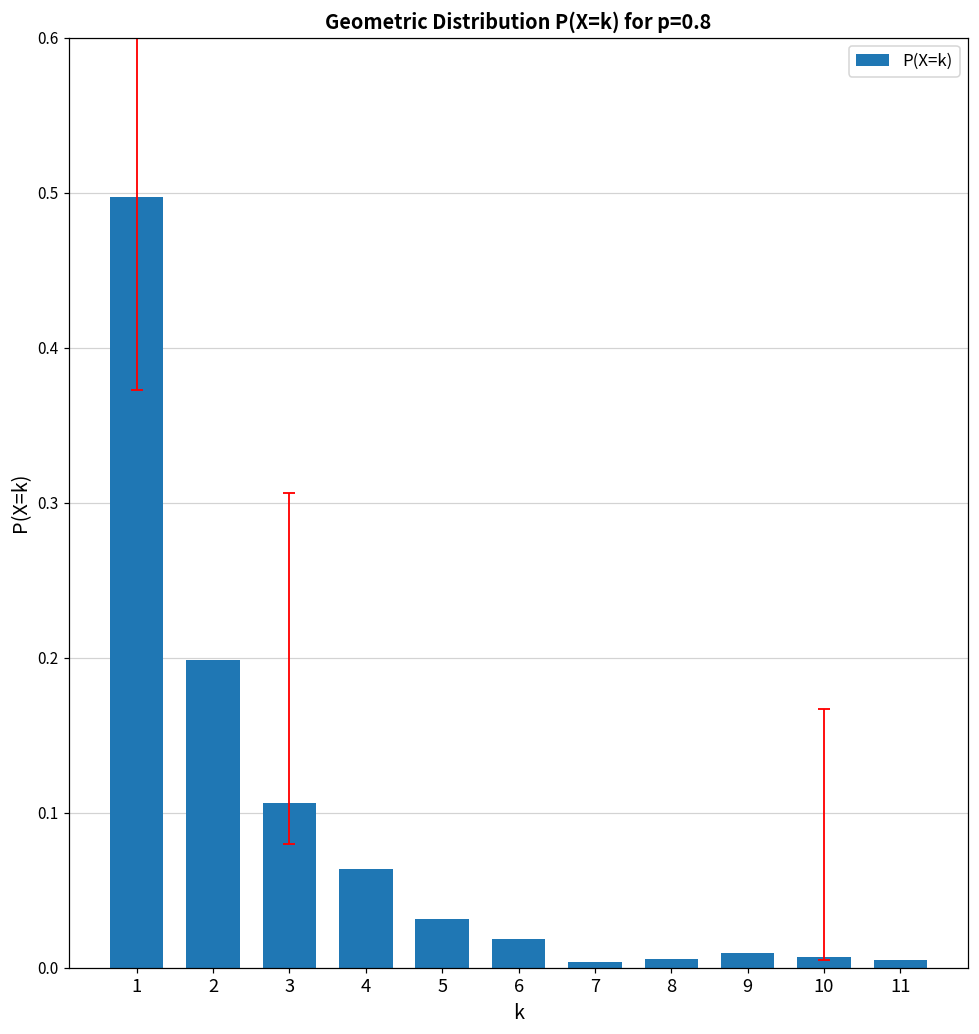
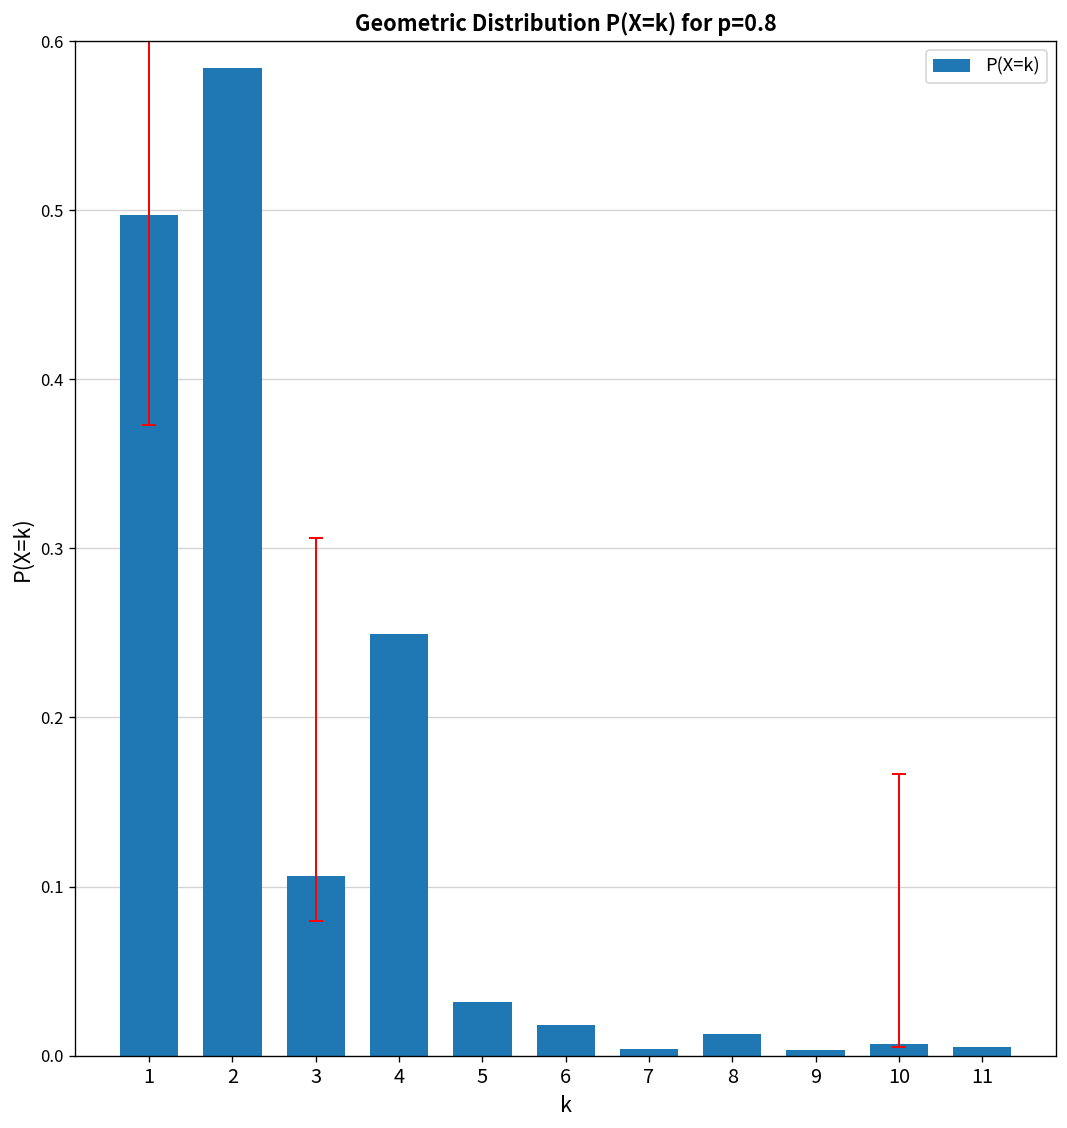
P(X=k), 2: 0.199 -> 0.584
P(X=k), 4: 0.064 -> 0.250
P(X=k), 8: 0.006 -> 0.013
P(X=k), 9: 0.009 -> 0.003
